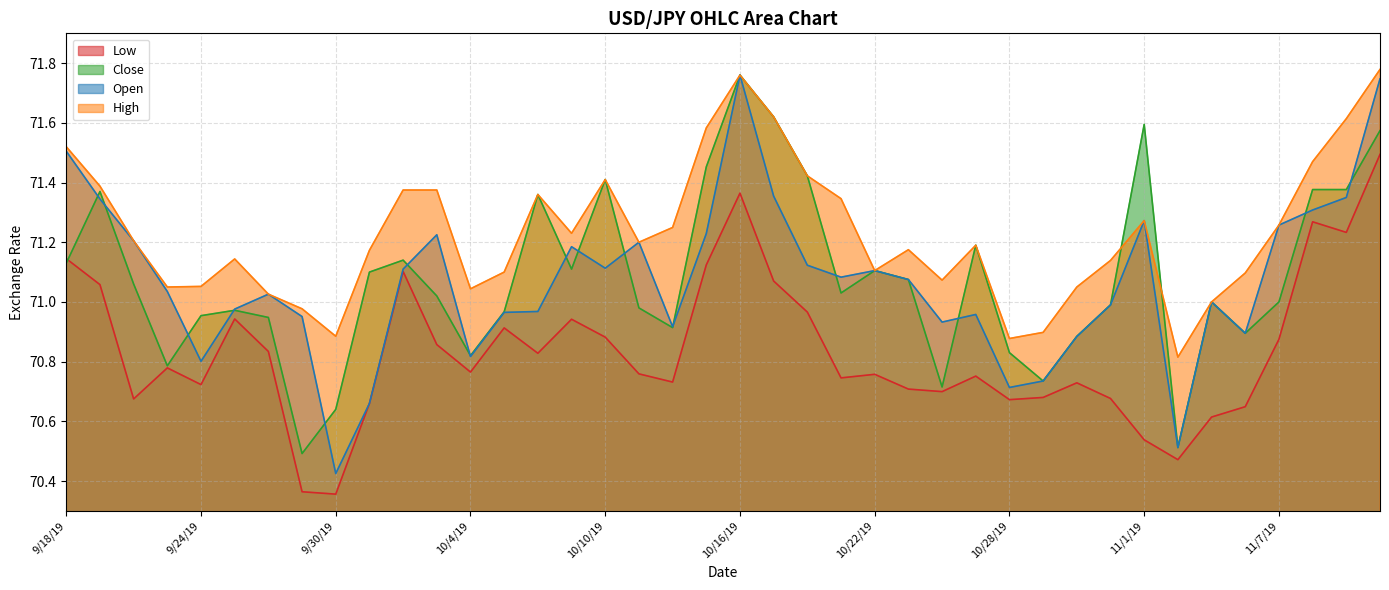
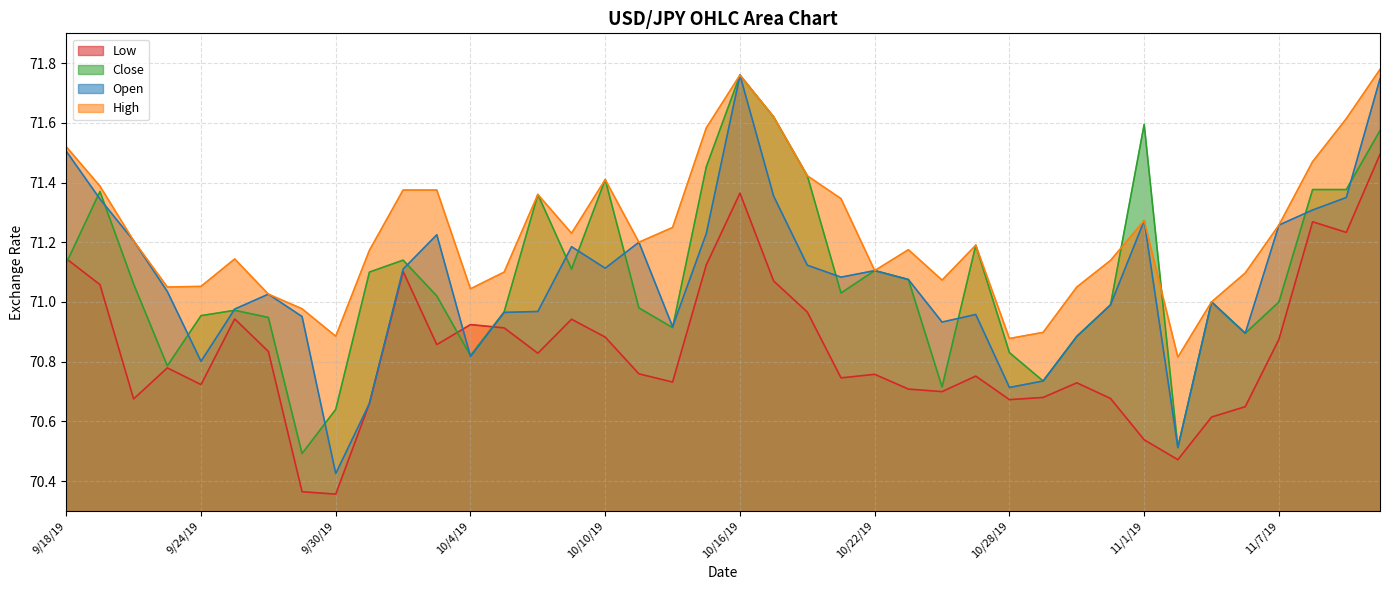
Low, 10/4/19: 70.77 -> 70.92
